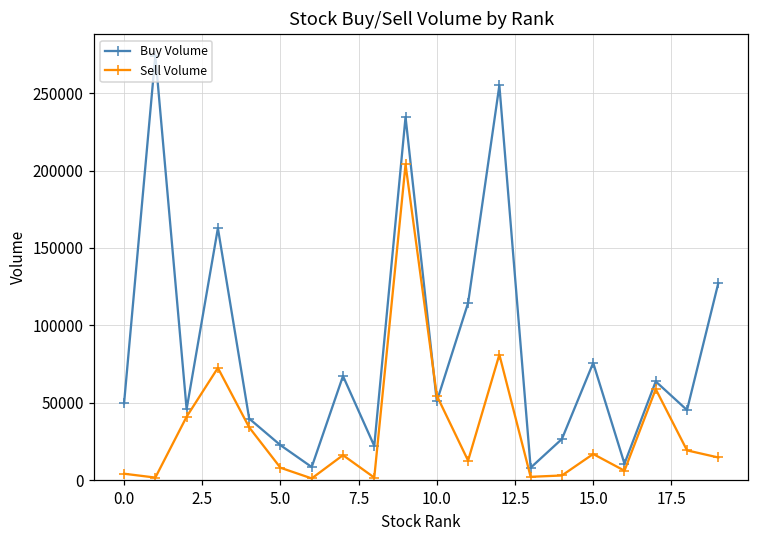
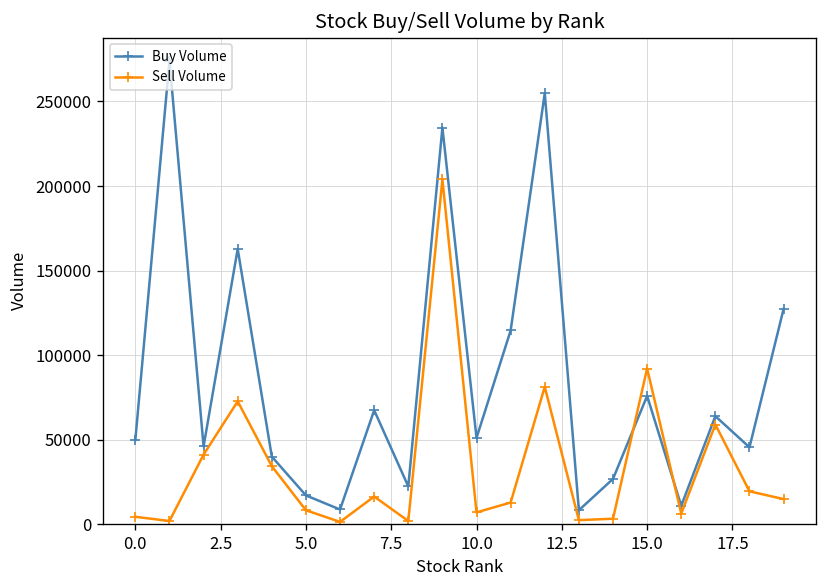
Buy Volume, 5.0: 23000 -> 17000
Sell Volume, 10.0: 55000 -> 7000
Sell Volume, 15.0: 17000 -> 92000
